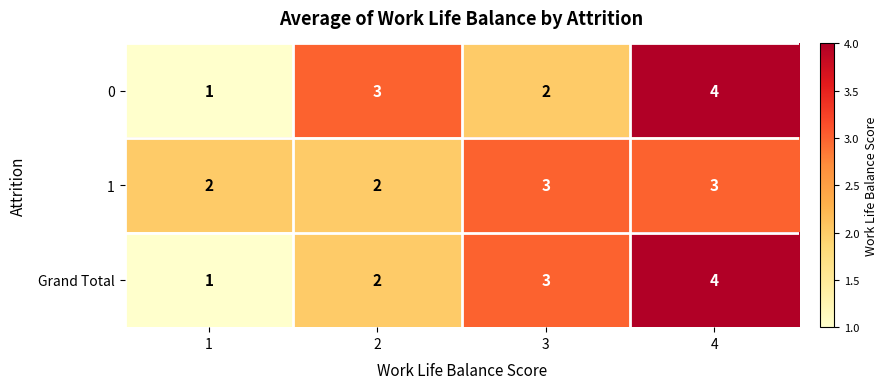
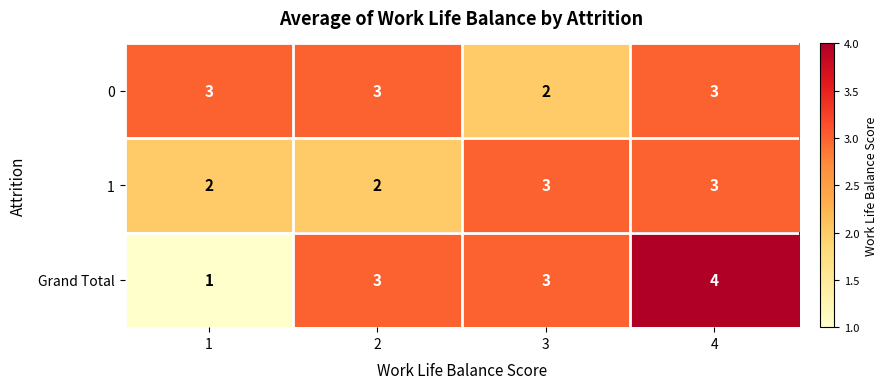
0, 1: 1 -> 3
0, 4: 4 -> 3
Grand Total, 2: 2 -> 3
